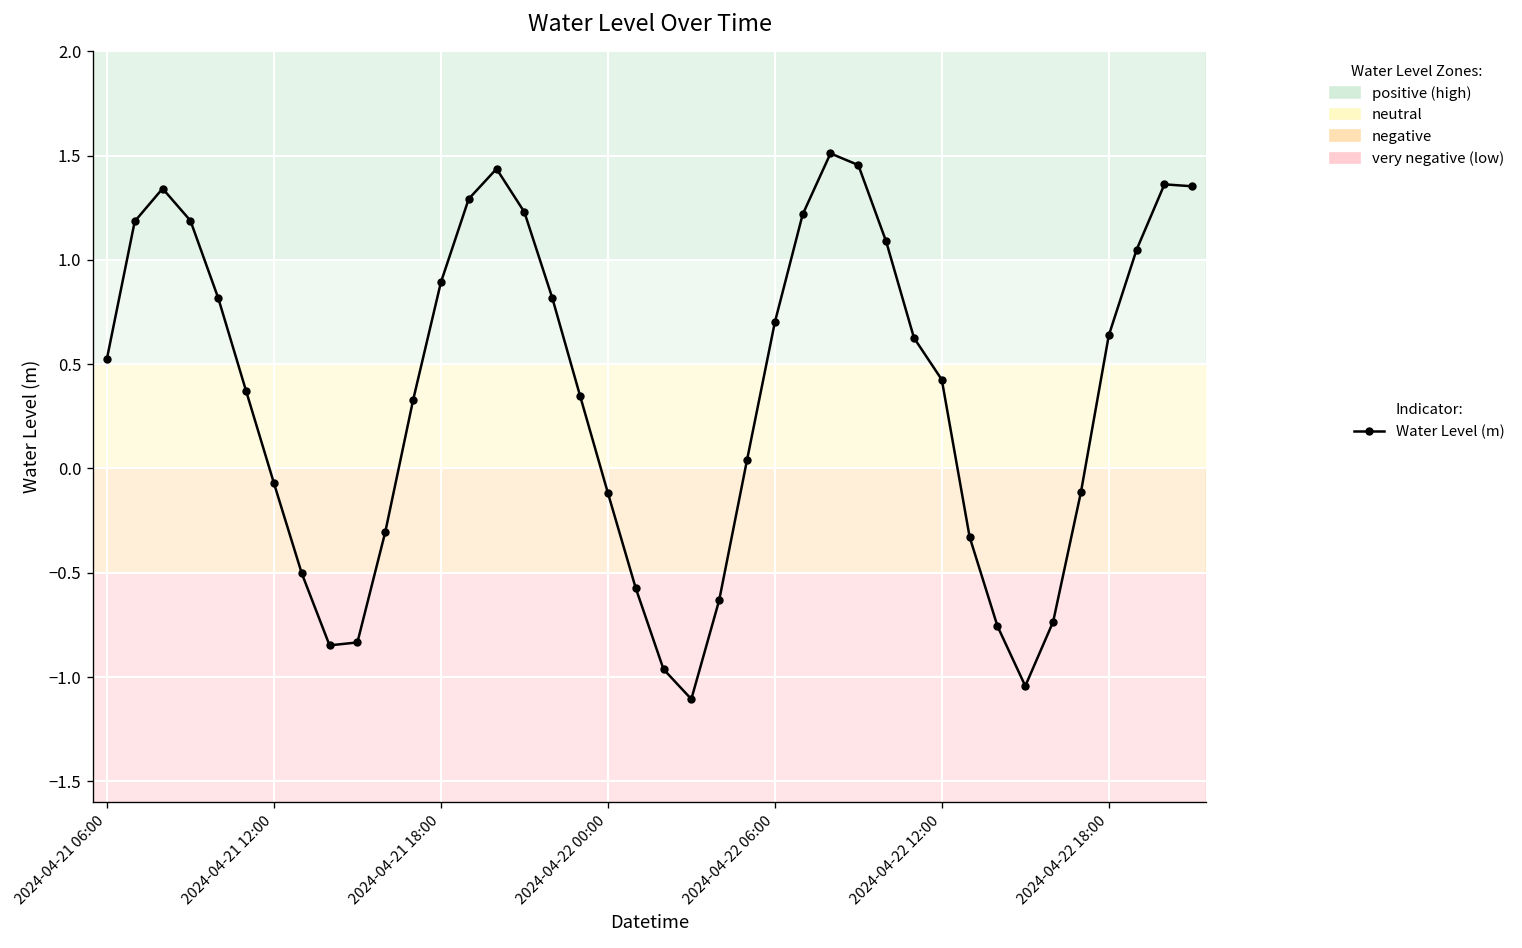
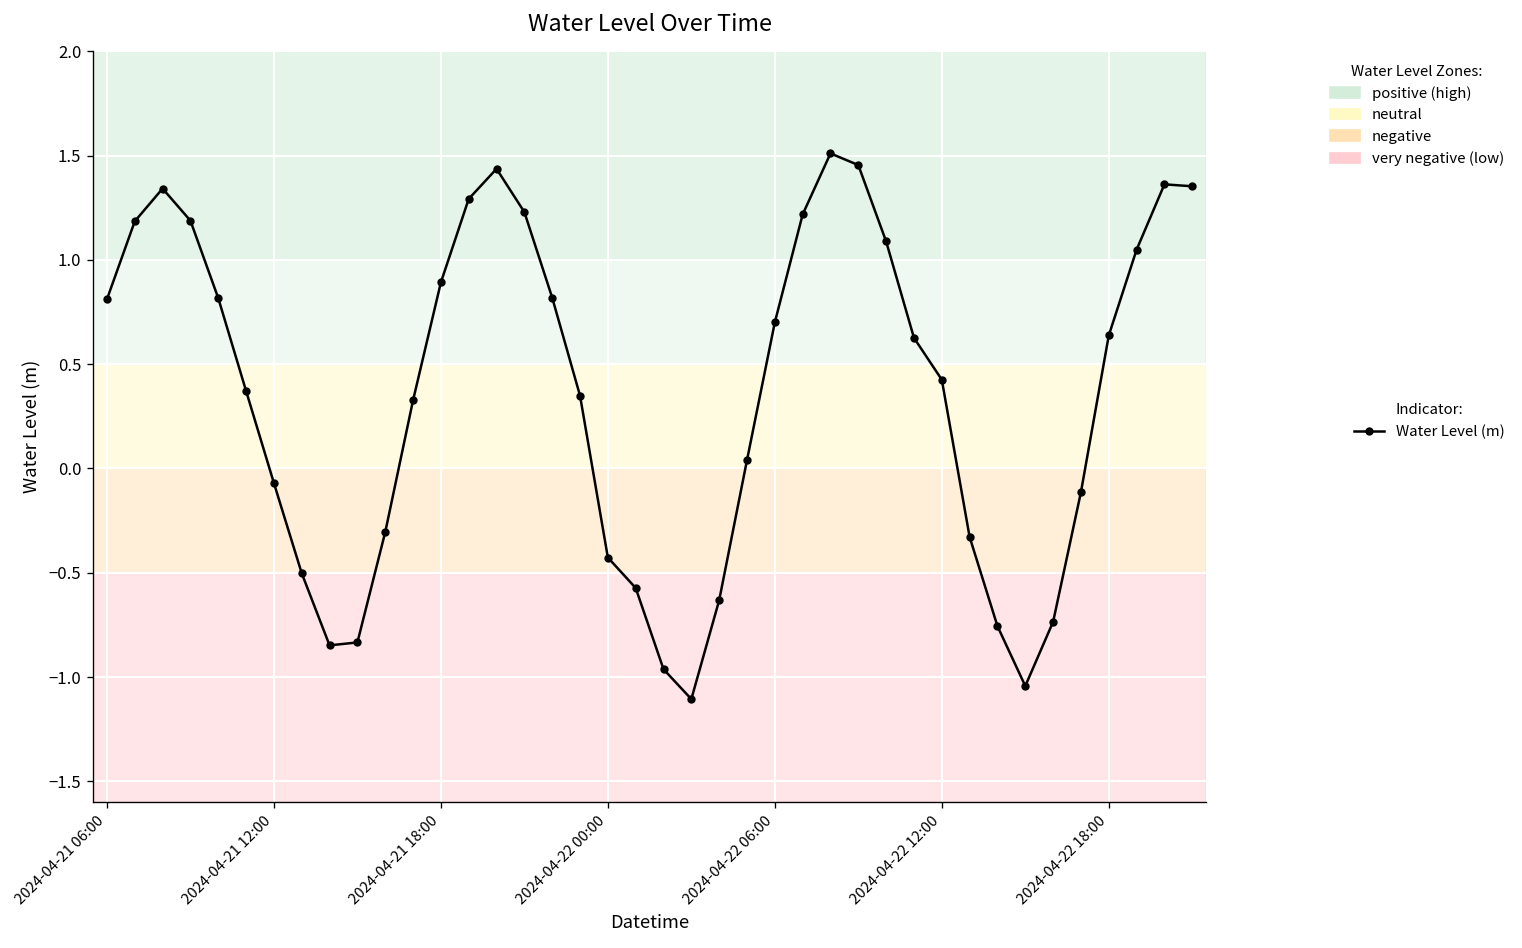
2024-04-21 06:00: 0.53 -> 0.81
2024-04-22 00:00: -0.12 -> -0.43
